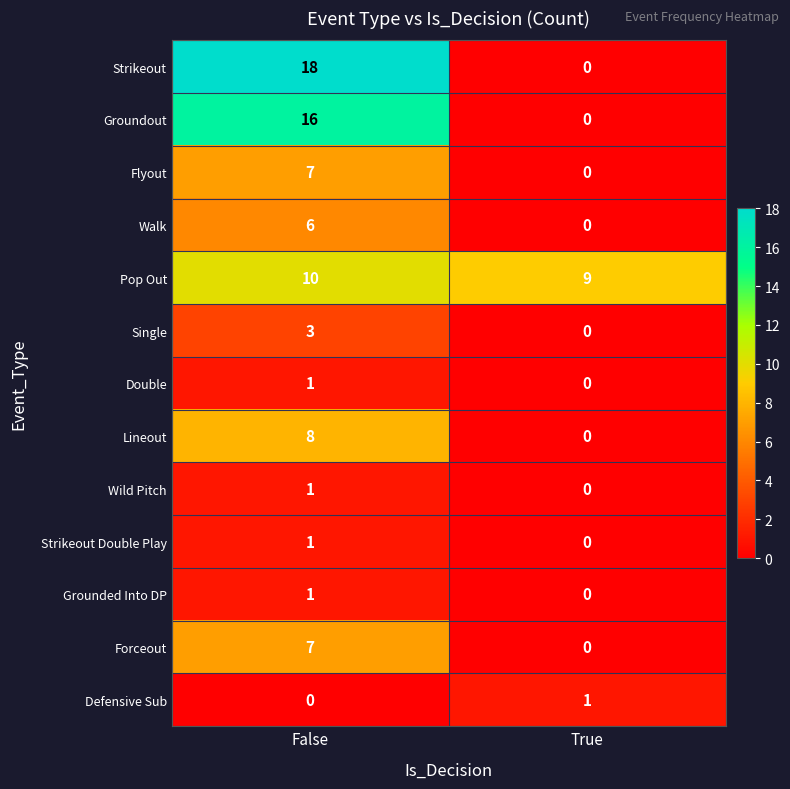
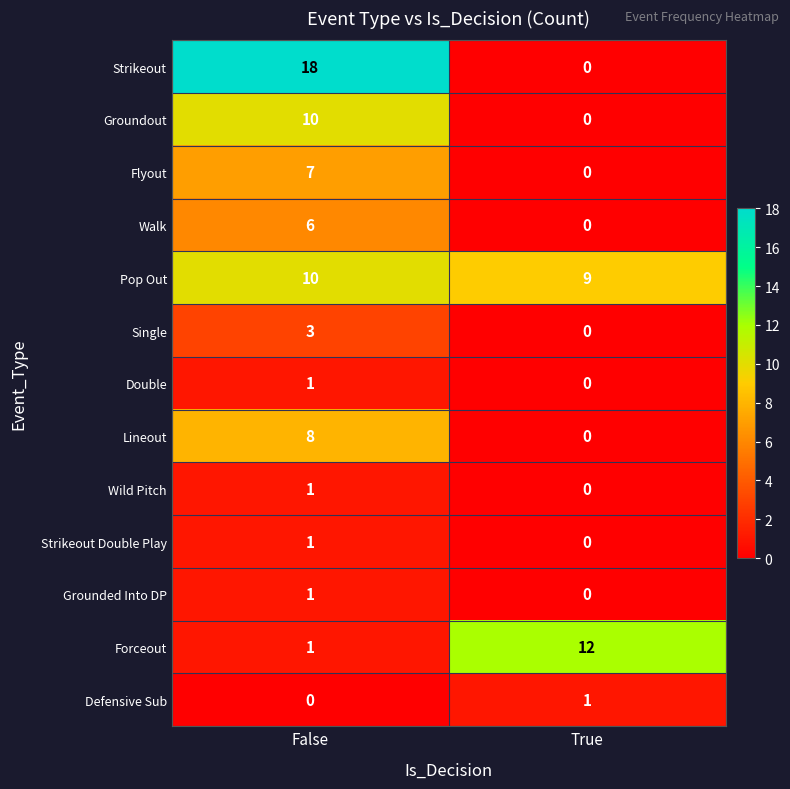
Groundout, False: 16 -> 10
Forceout, False: 7 -> 1
Forceout, True: 0 -> 12
